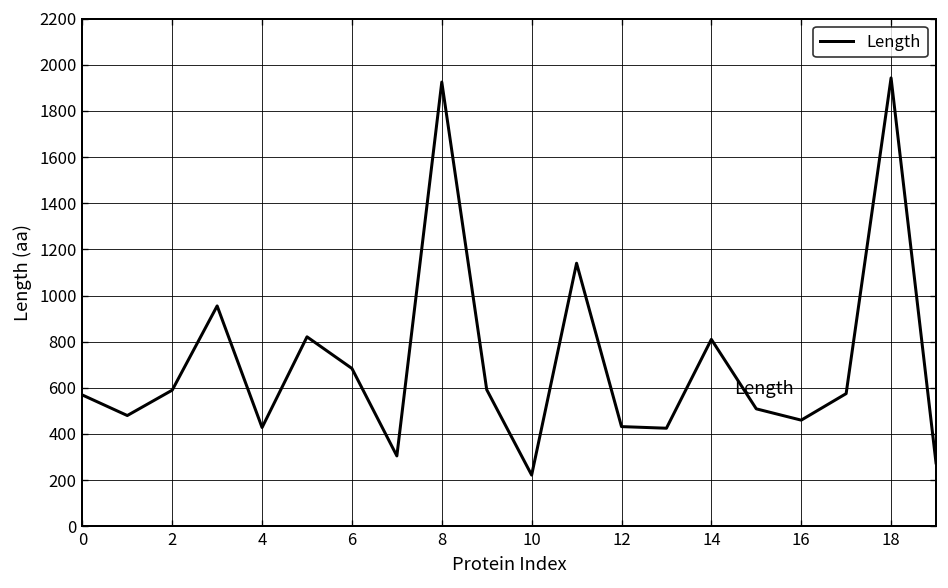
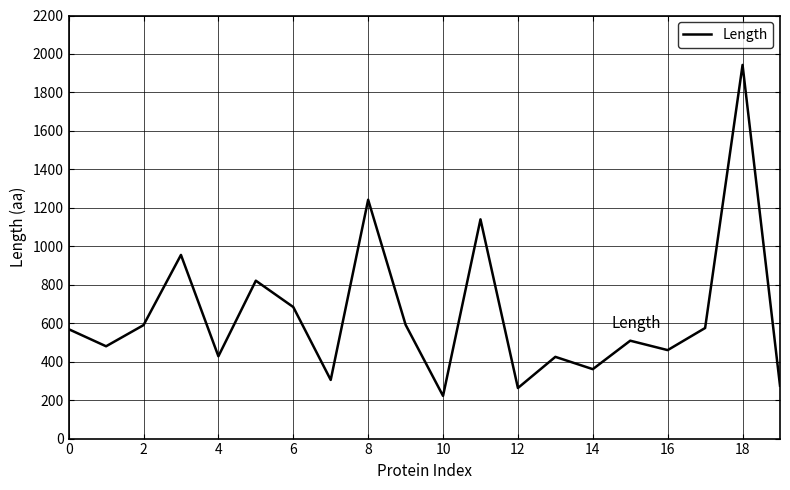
8: 1930 -> 1240
12: 430 -> 260
14: 810 -> 360
